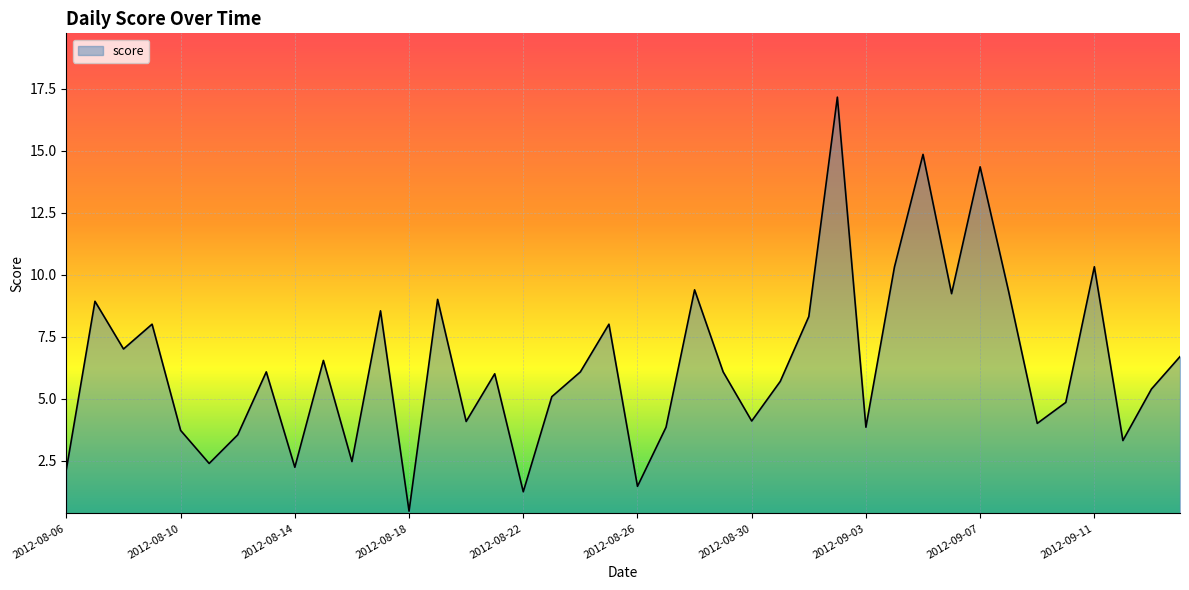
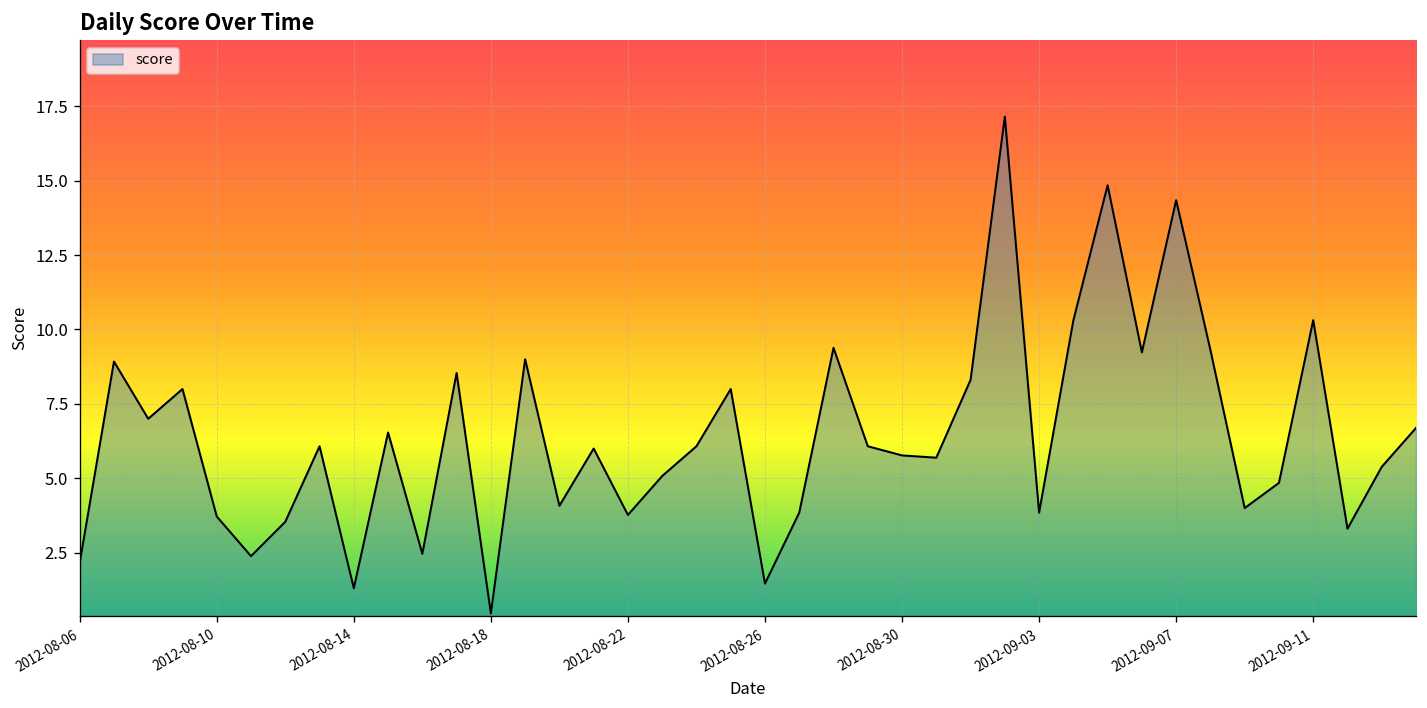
2012-08-14: 2.2 -> 1.3
2012-08-22: 1.2 -> 3.8
2012-08-30: 4.1 -> 5.8
